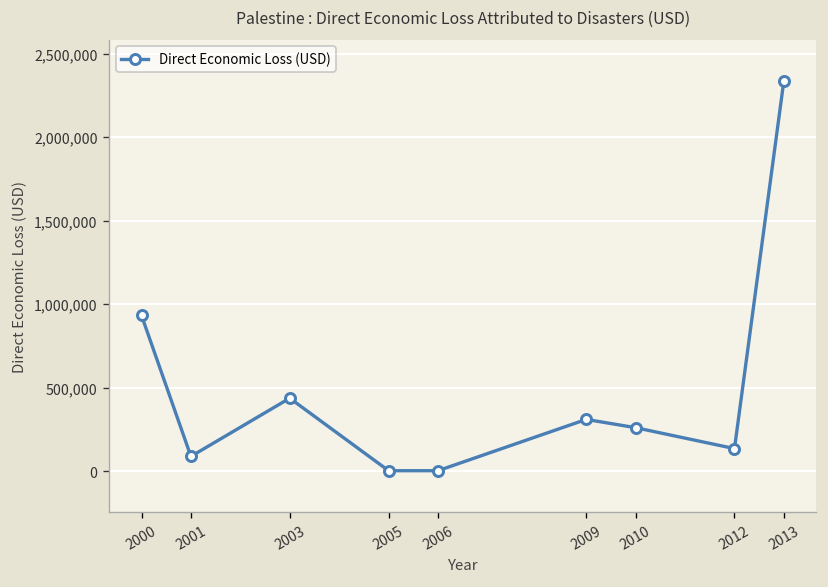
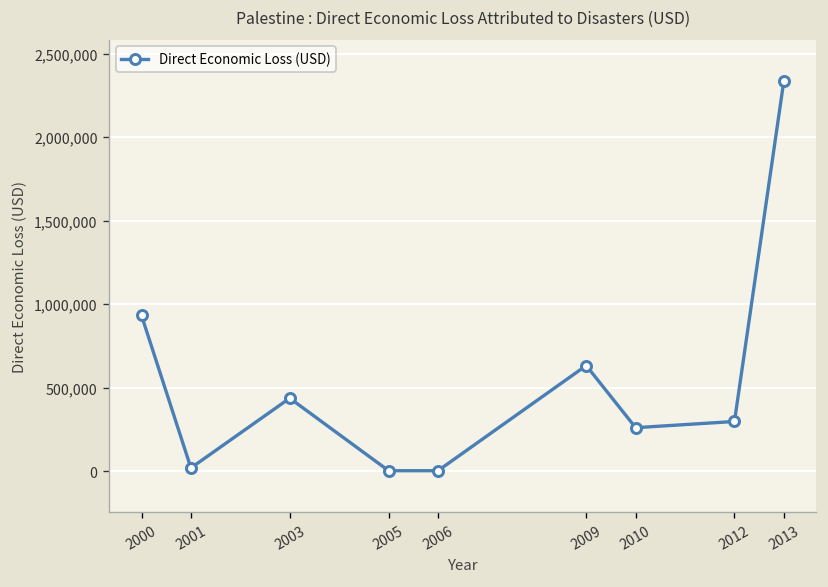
Direct Economic Loss (USD), 2001: 90,000 -> 20,000
Direct Economic Loss (USD), 2009: 310,000 -> 630,000
Direct Economic Loss (USD), 2012: 140,000 -> 300,000
